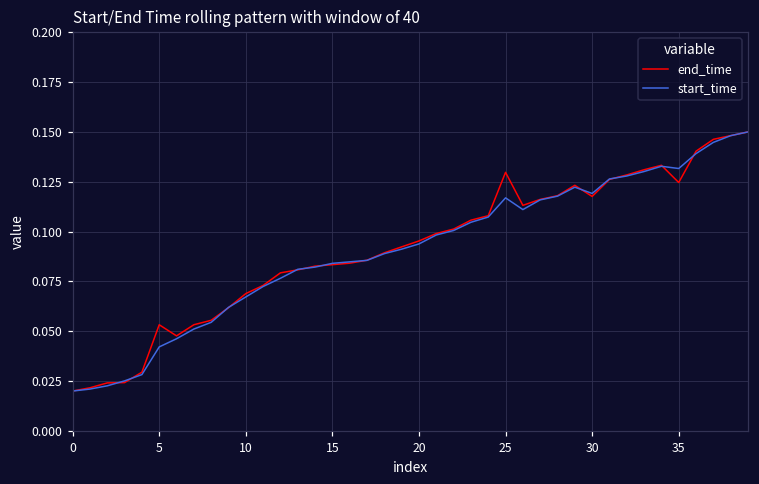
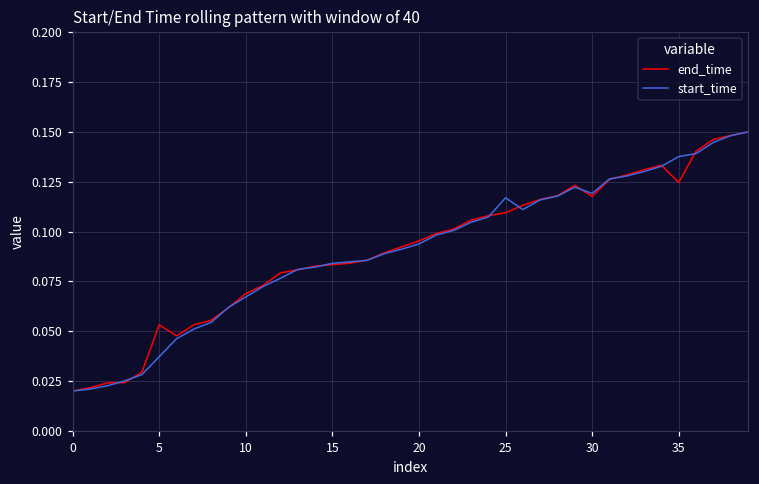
start_time, 5: 0.042 -> 0.037
end_time, 25: 0.130 -> 0.109
start_time, 35: 0.132 -> 0.138
